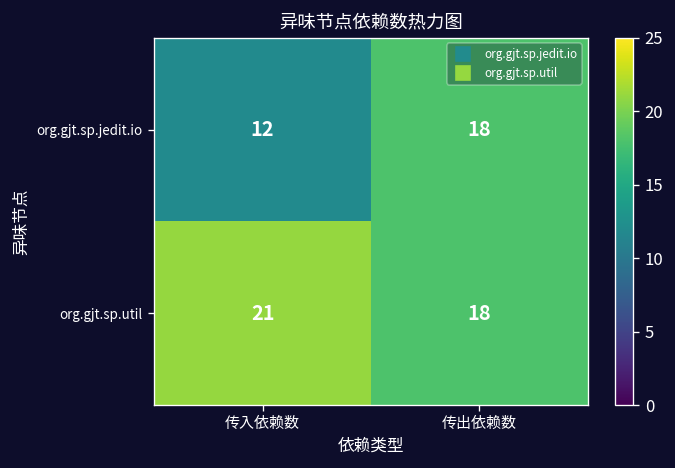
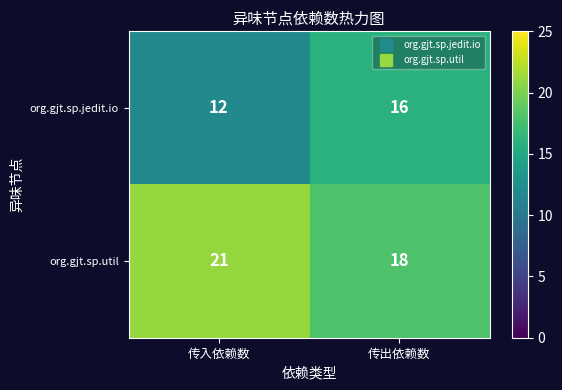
org.gjt.sp.jedit.io, 传出依赖数: 18 -> 16
